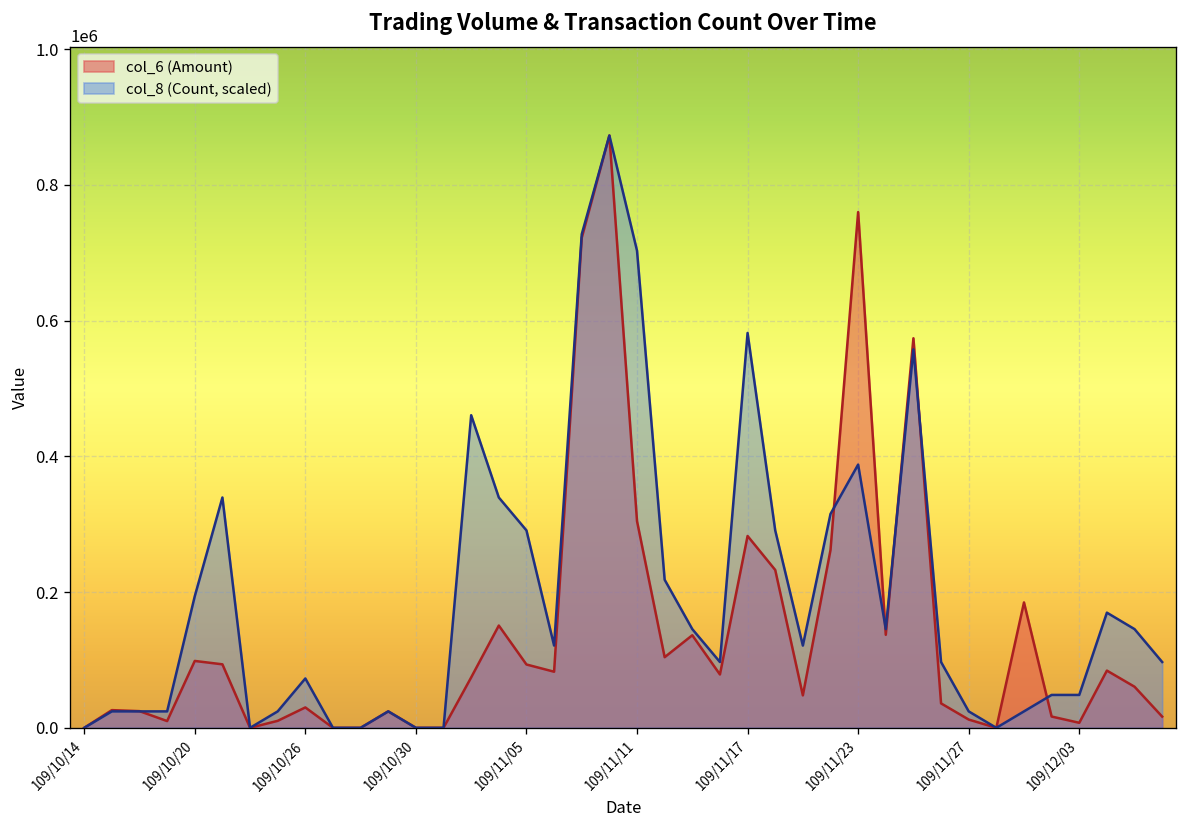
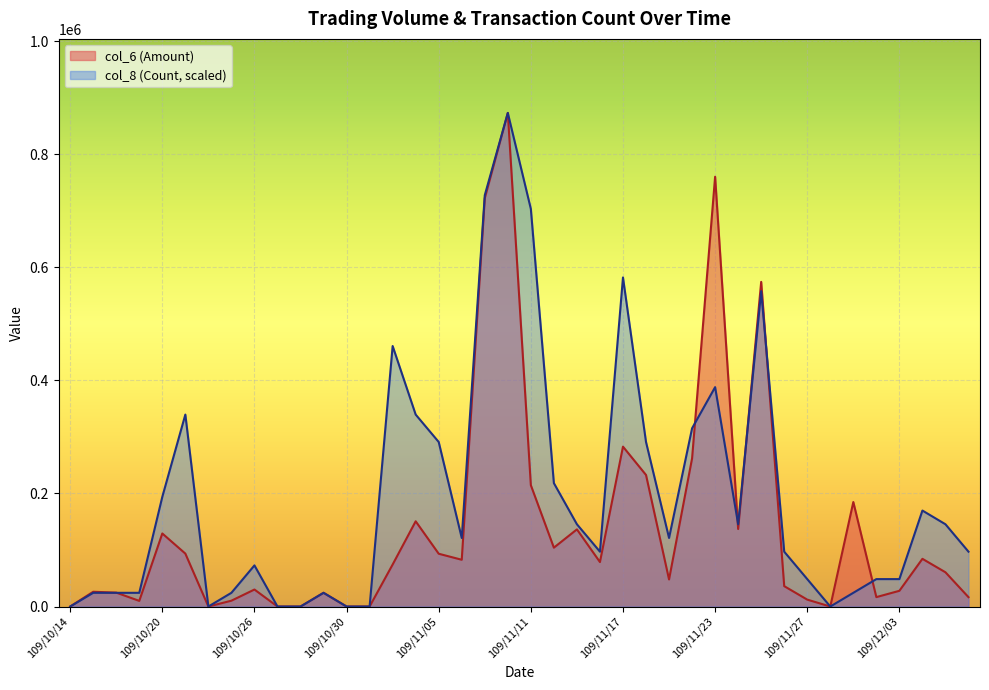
col_6 (Amount), 109/10/20: 100000 -> 130000
col_6 (Amount), 109/11/11: 300000 -> 210000
col_8 (Count, scaled), 109/11/27: 20000 -> 50000
col_6 (Amount), 109/12/03: 10000 -> 30000
